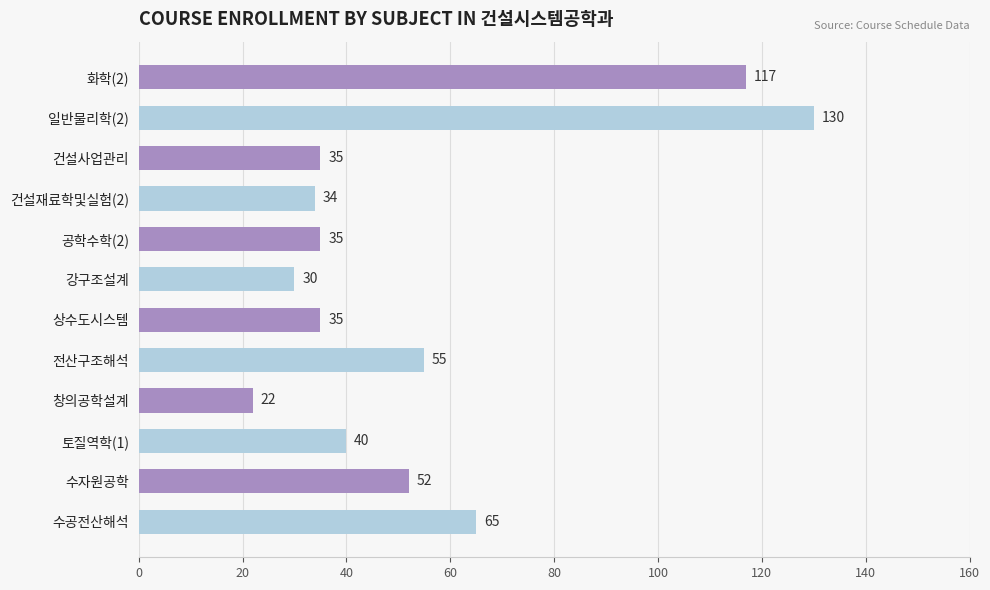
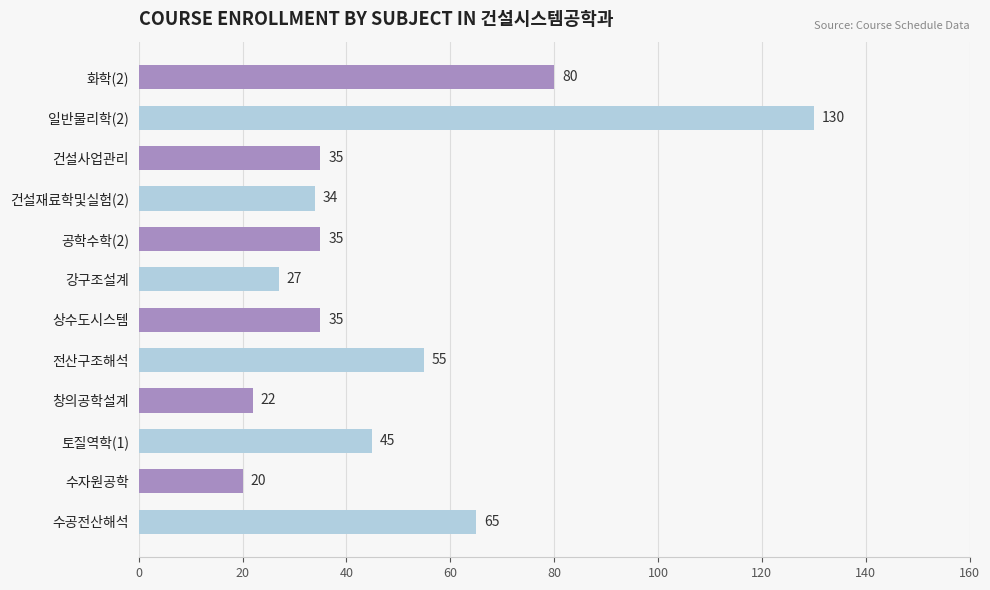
화학(2): 117 -> 80
강구조설계: 30 -> 27
토질역학(1): 40 -> 45
수자원공학: 52 -> 20
